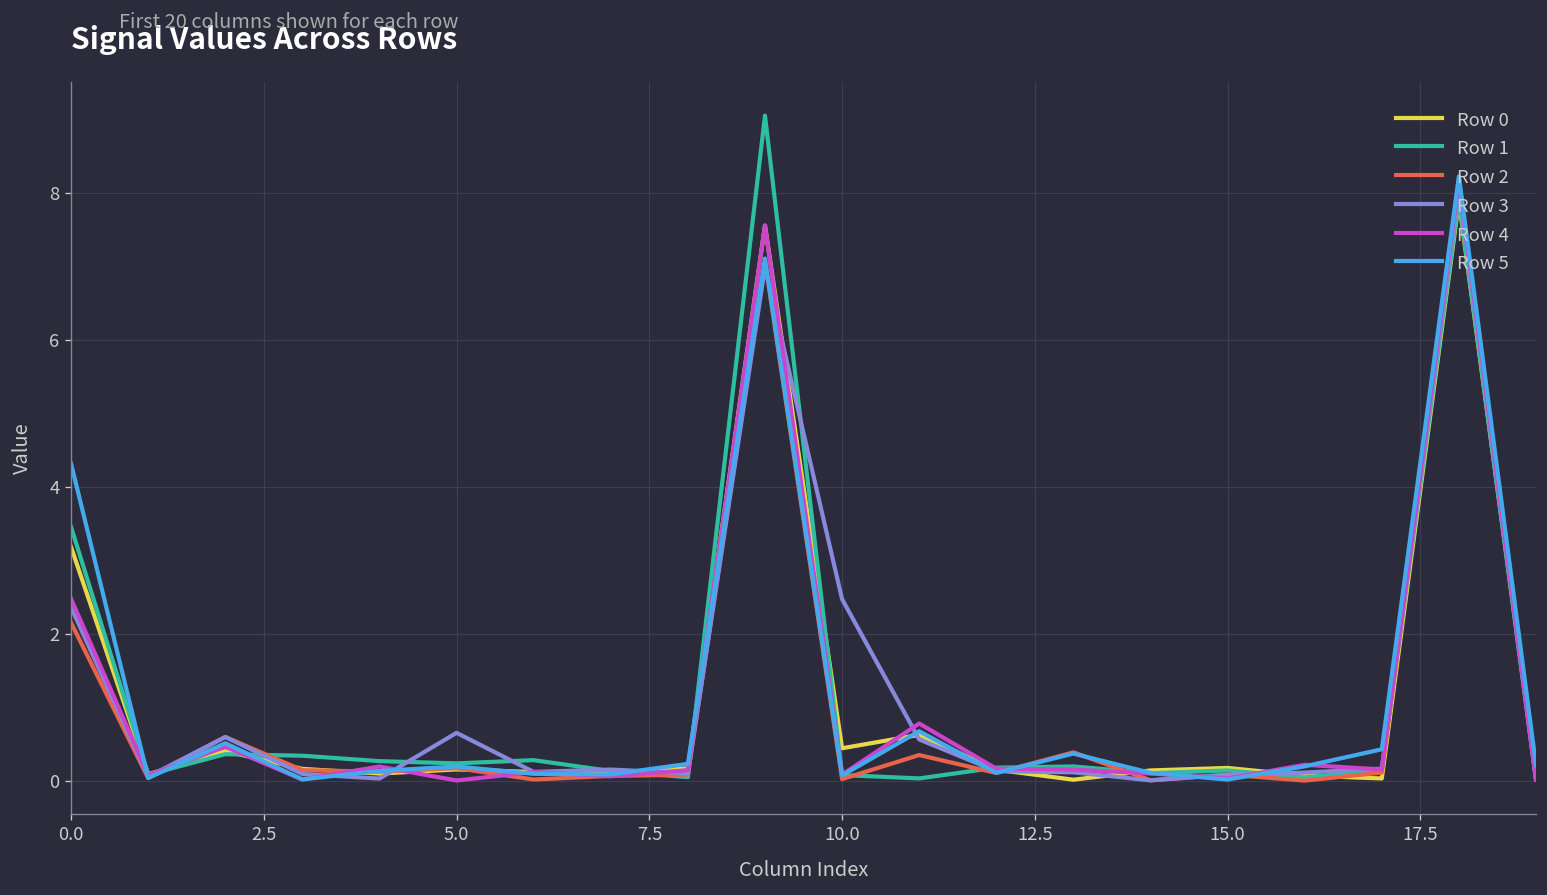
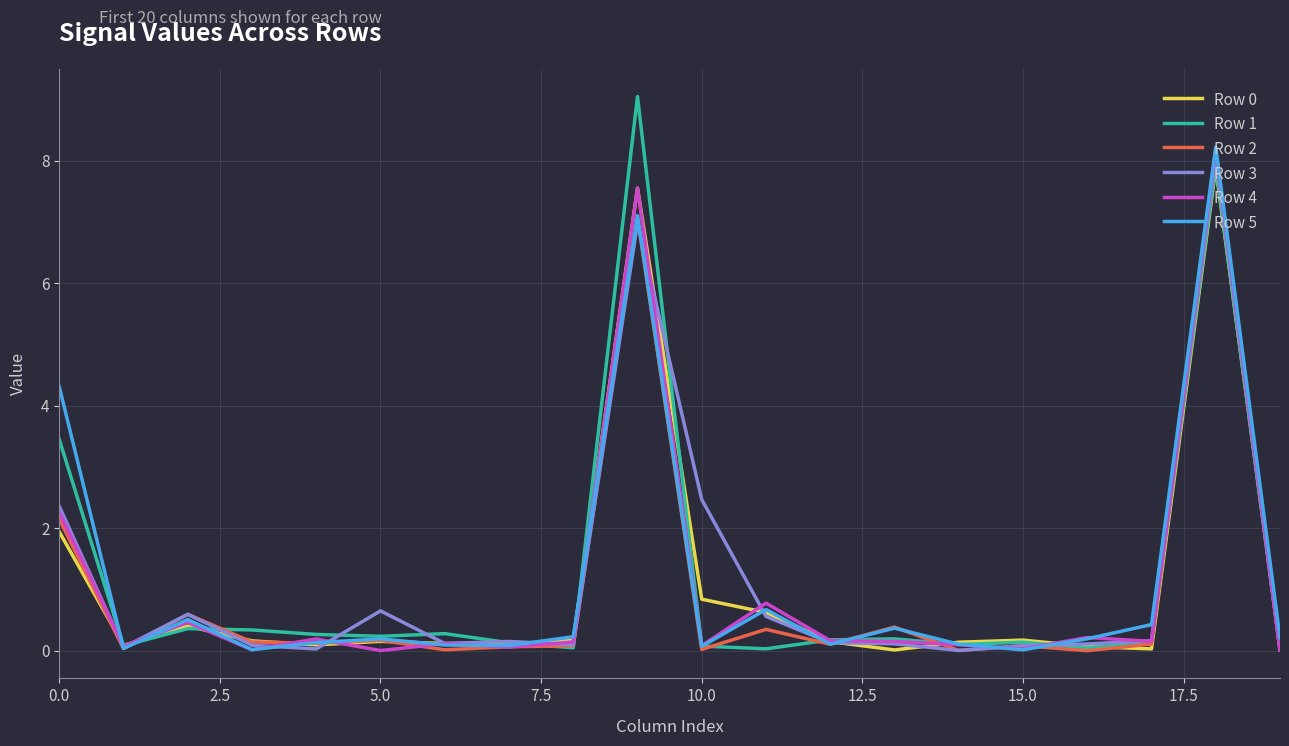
Row 0, 0.0: 3.2 -> 1.9
Row 4, 0.0: 2.5 -> 2.3
Row 0, 10.0: 0.4 -> 0.8
